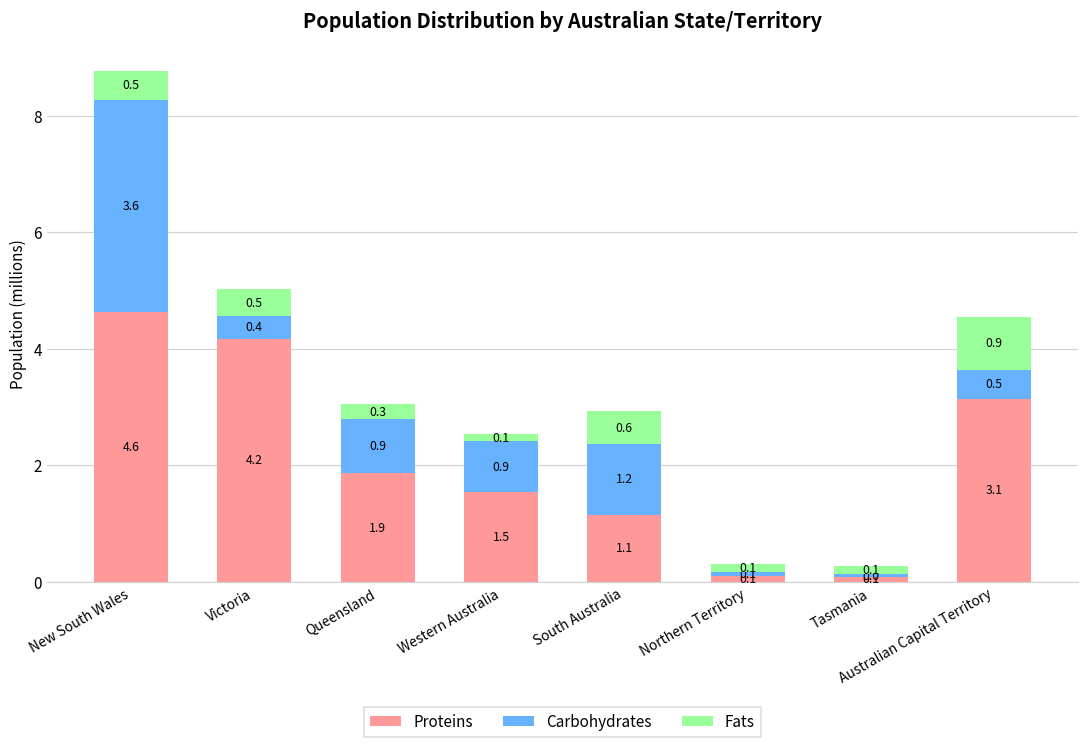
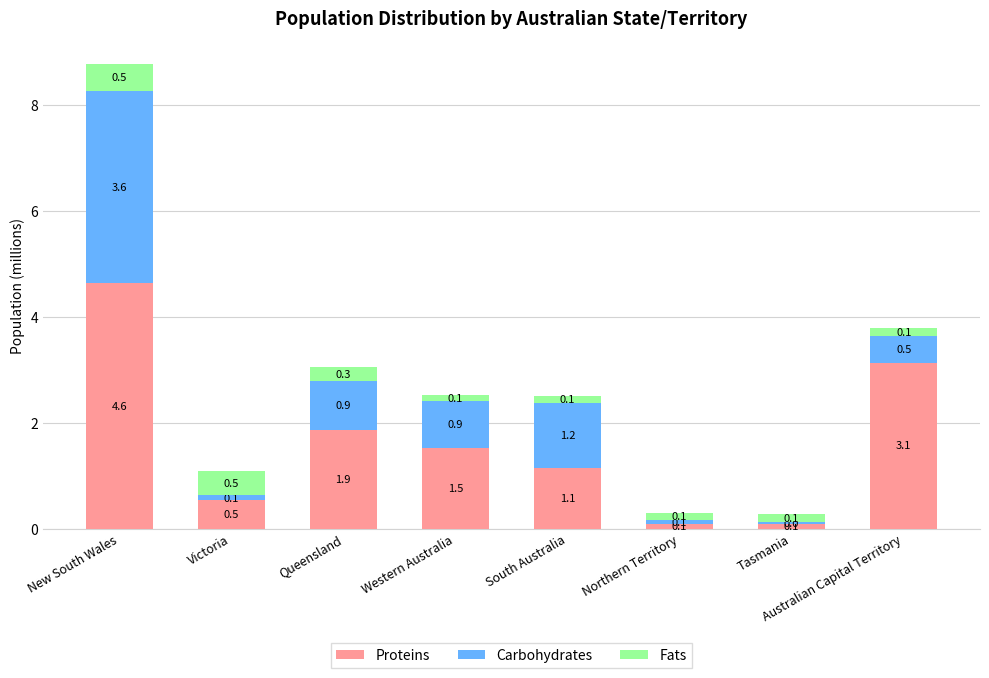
Proteins, Victoria: 4.2 -> 0.5
Carbohydrates, Victoria: 0.4 -> 0.1
Fats, South Australia: 0.6 -> 0.1
Fats, Australian Capital Territory: 0.9 -> 0.1
